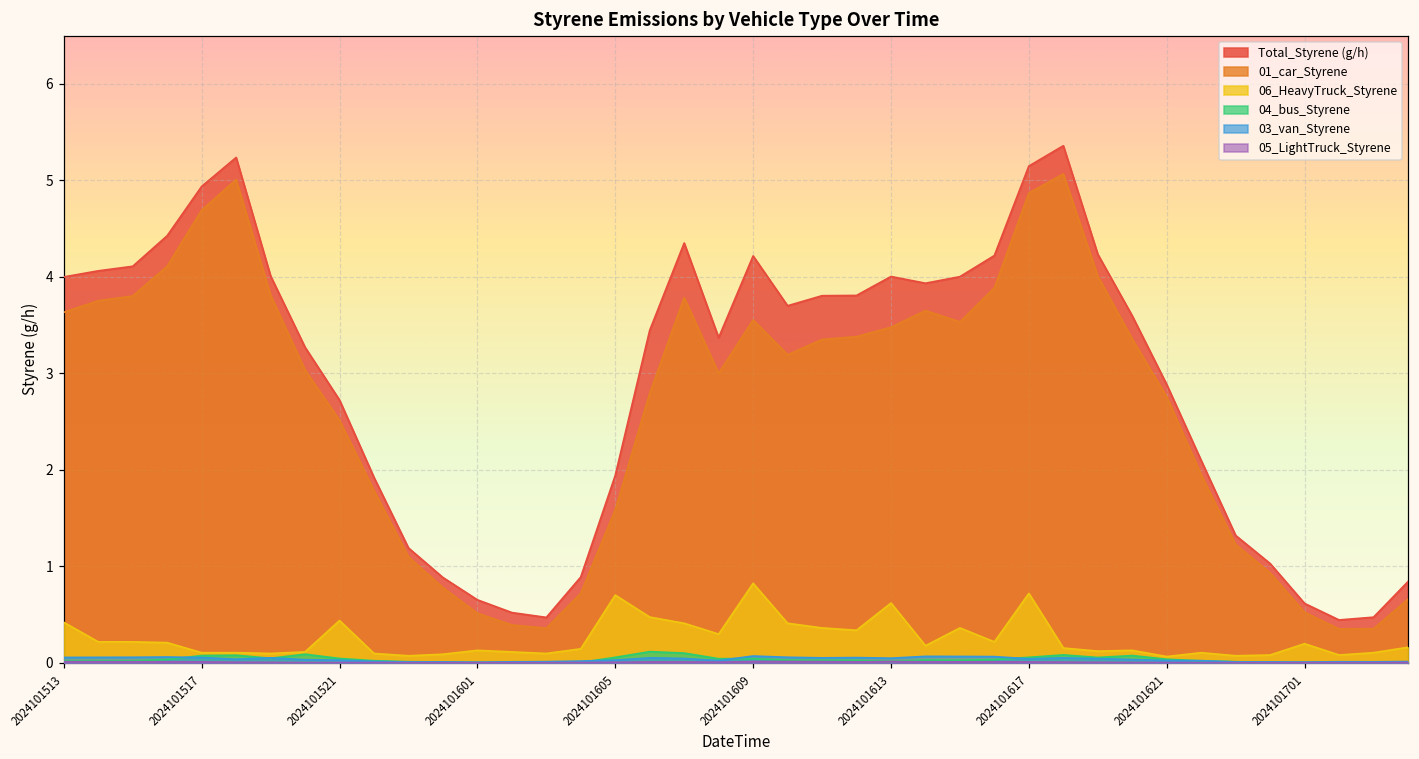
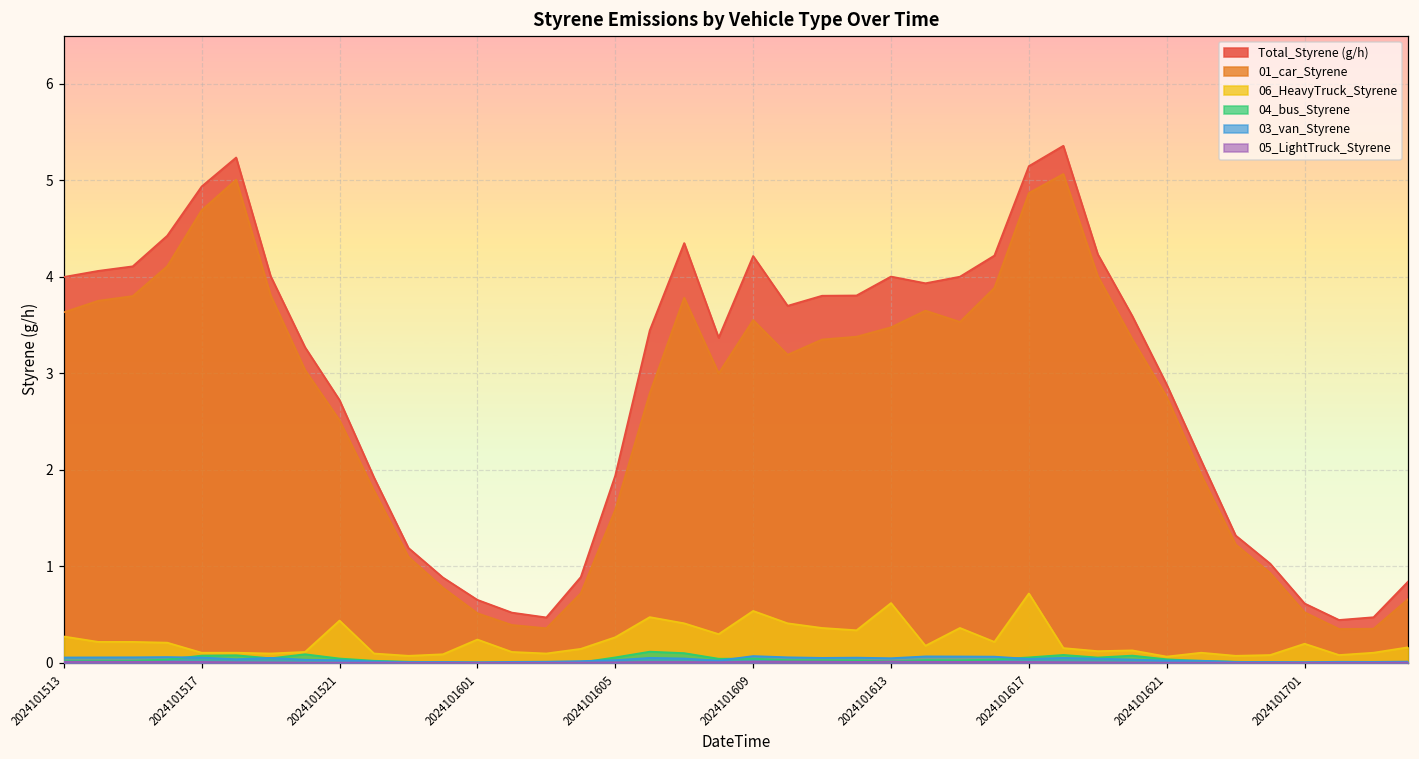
06_HeavyTruck_Styrene, 2024101513: 0.4 -> 0.3
06_HeavyTruck_Styrene, 2024101601: 0.1 -> 0.2
06_HeavyTruck_Styrene, 2024101605: 0.7 -> 0.3
06_HeavyTruck_Styrene, 2024101609: 0.8 -> 0.5
